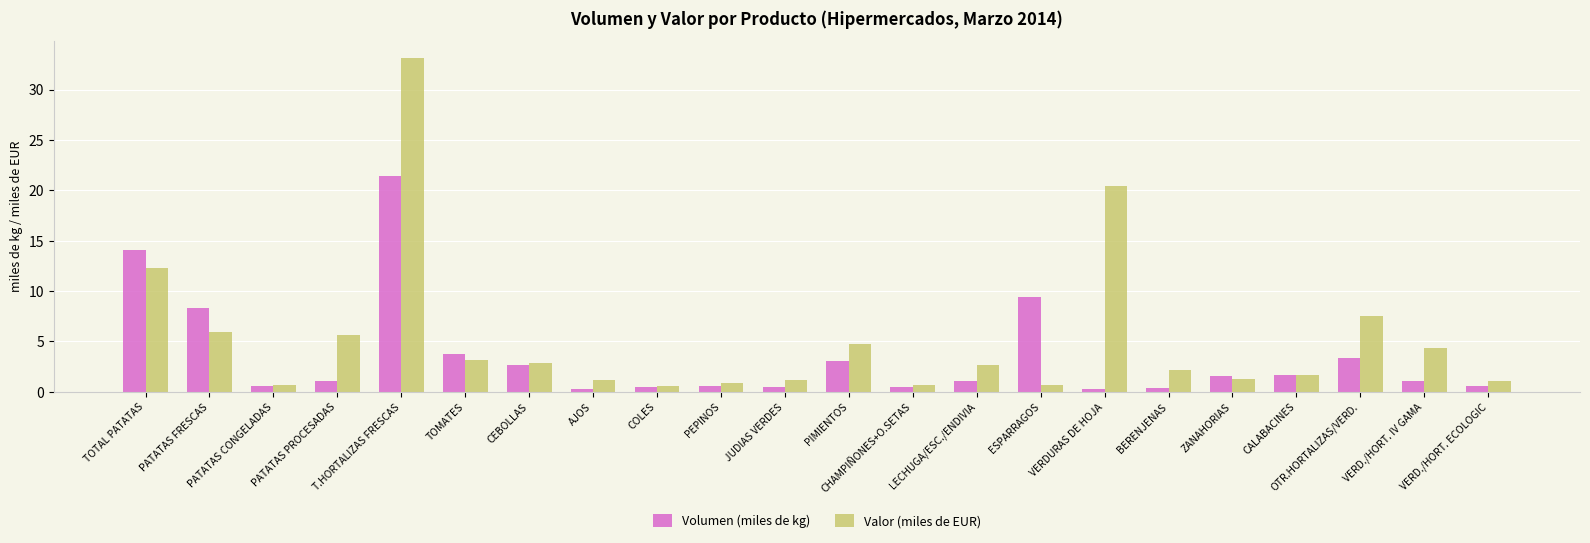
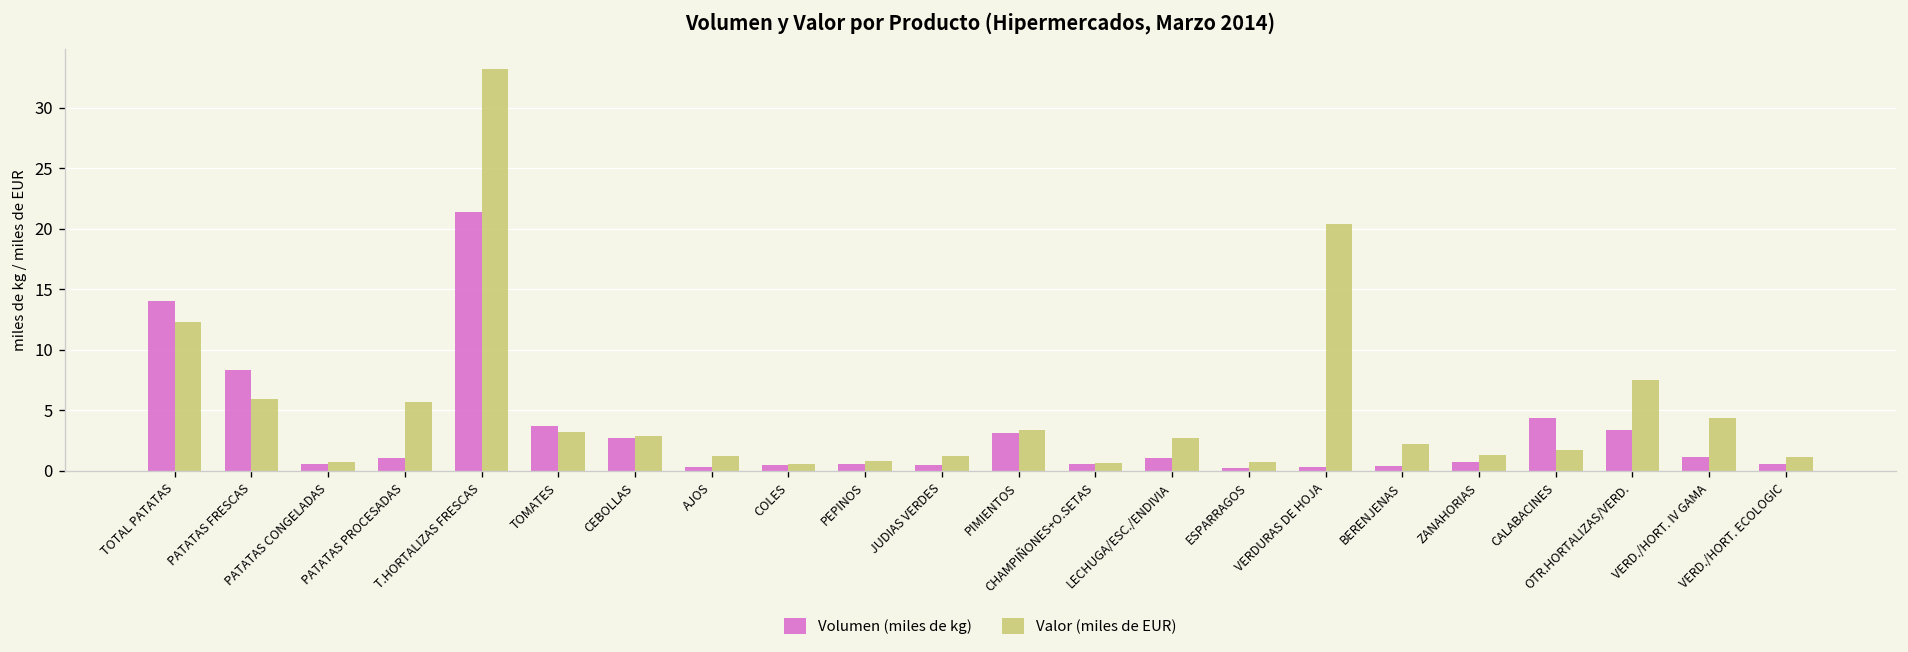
Valor (miles de EUR), PIMIENTOS: 4.8 -> 3.3
Volumen (miles de kg), ESPARRAGOS: 9.4 -> 0.2
Volumen (miles de kg), ZANAHORIAS: 1.6 -> 0.7
Volumen (miles de kg), CALABACINES: 1.7 -> 4.4
